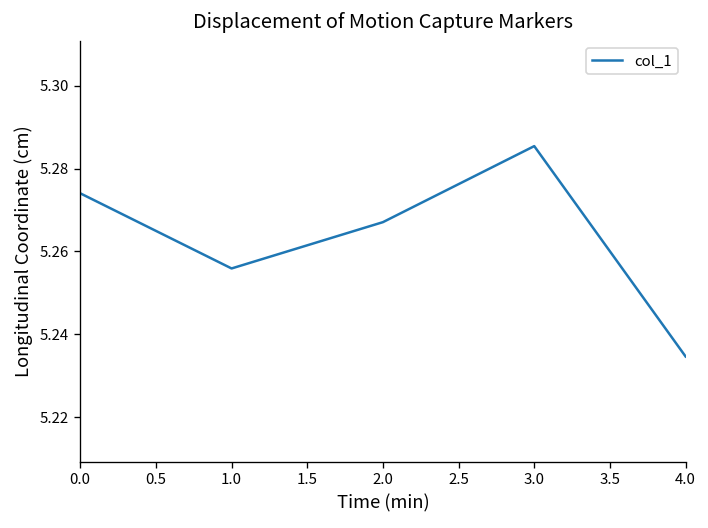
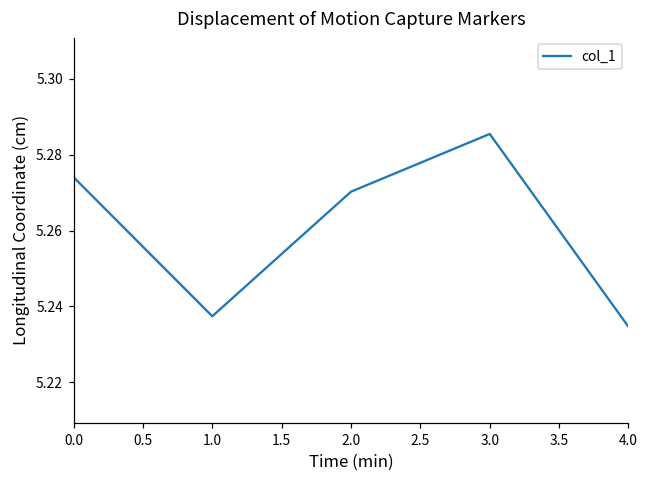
1.0: 5.256 -> 5.237
2.0: 5.267 -> 5.270
